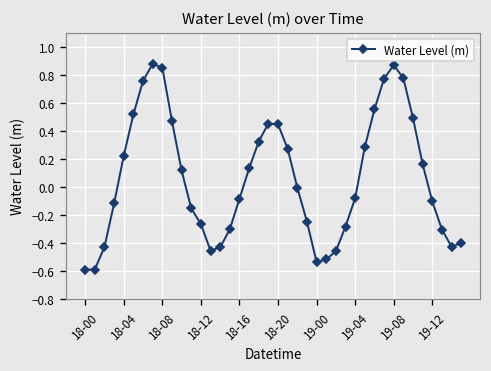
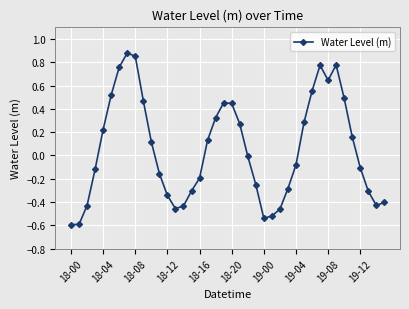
18-12: -0.27 -> -0.34
18-16: -0.09 -> -0.19
19-08: 0.87 -> 0.65
